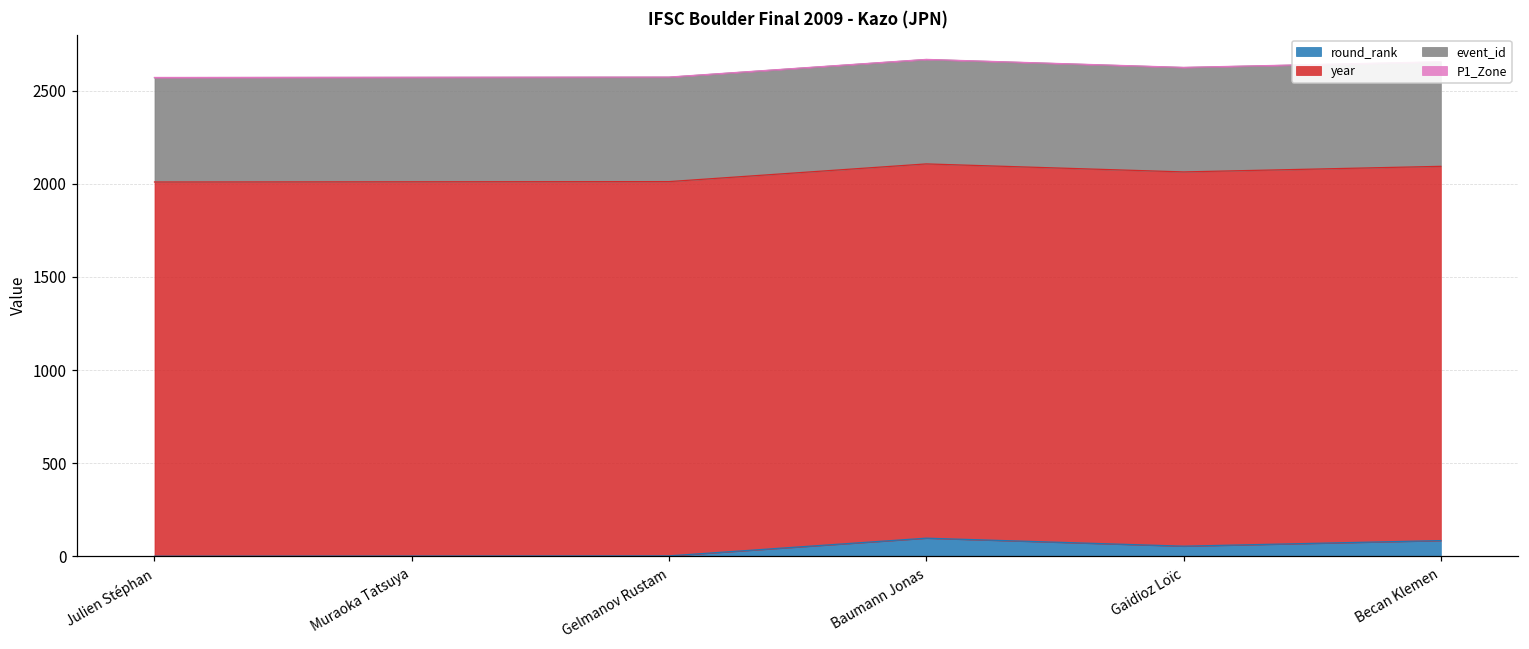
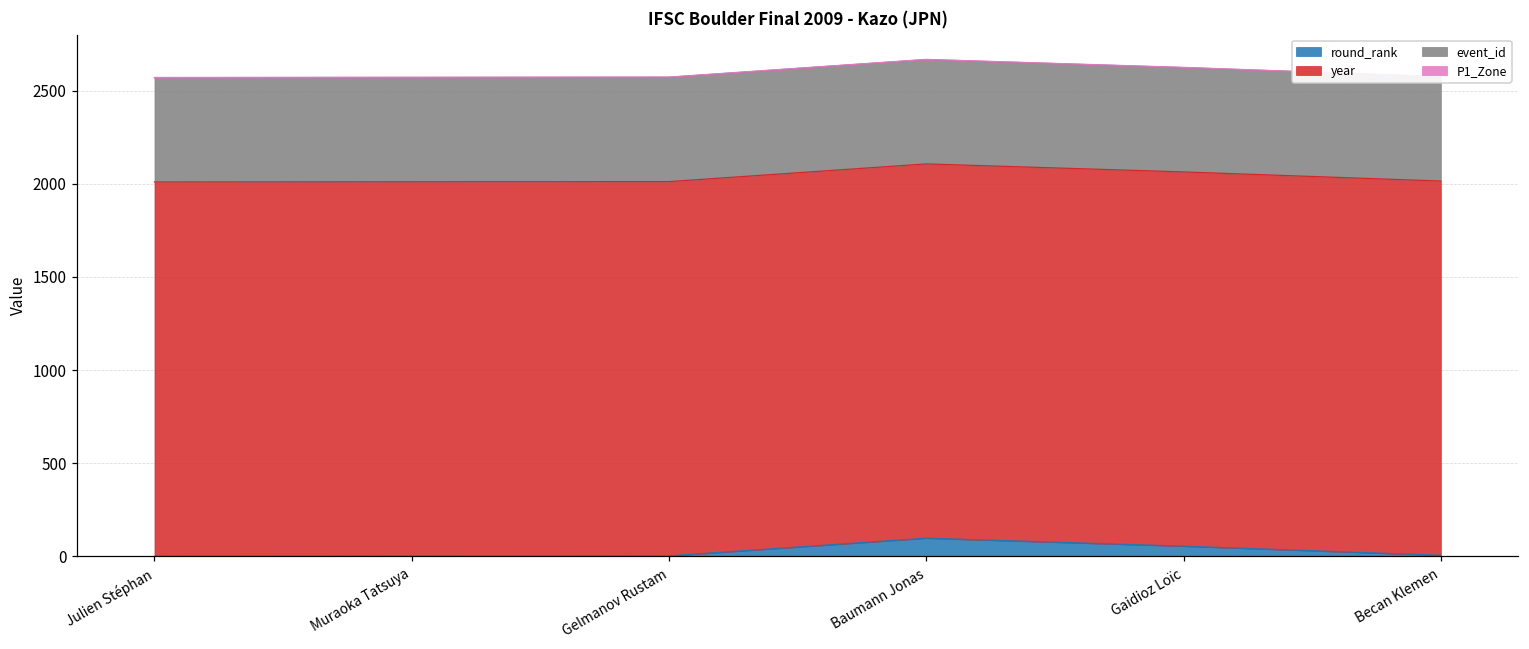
round_rank, Becan Klemen: 90 -> 10
